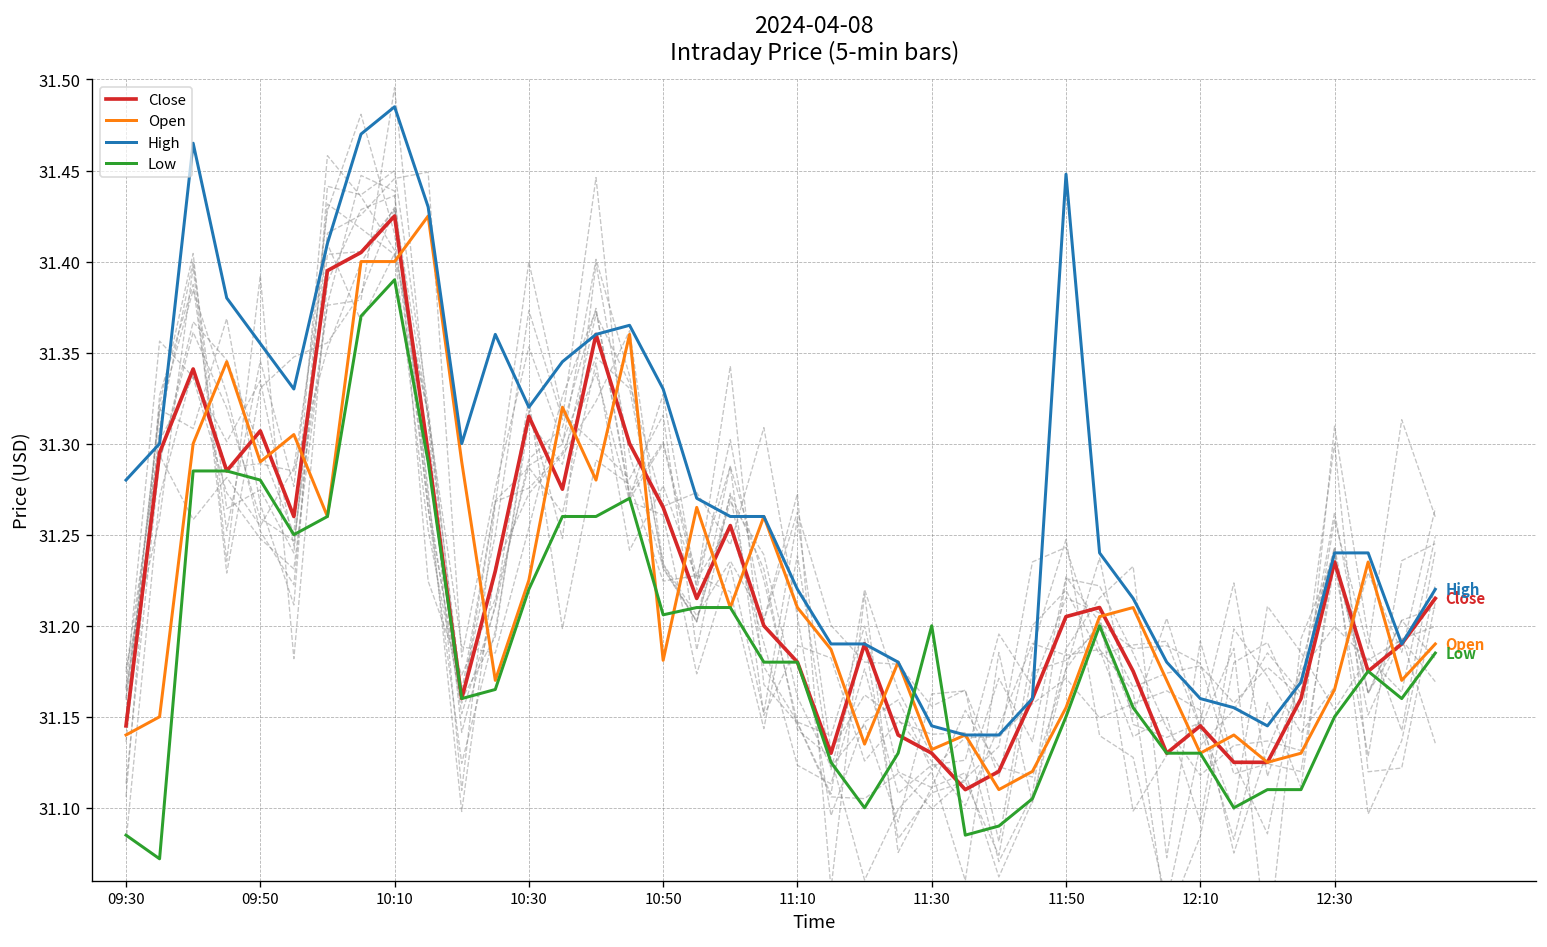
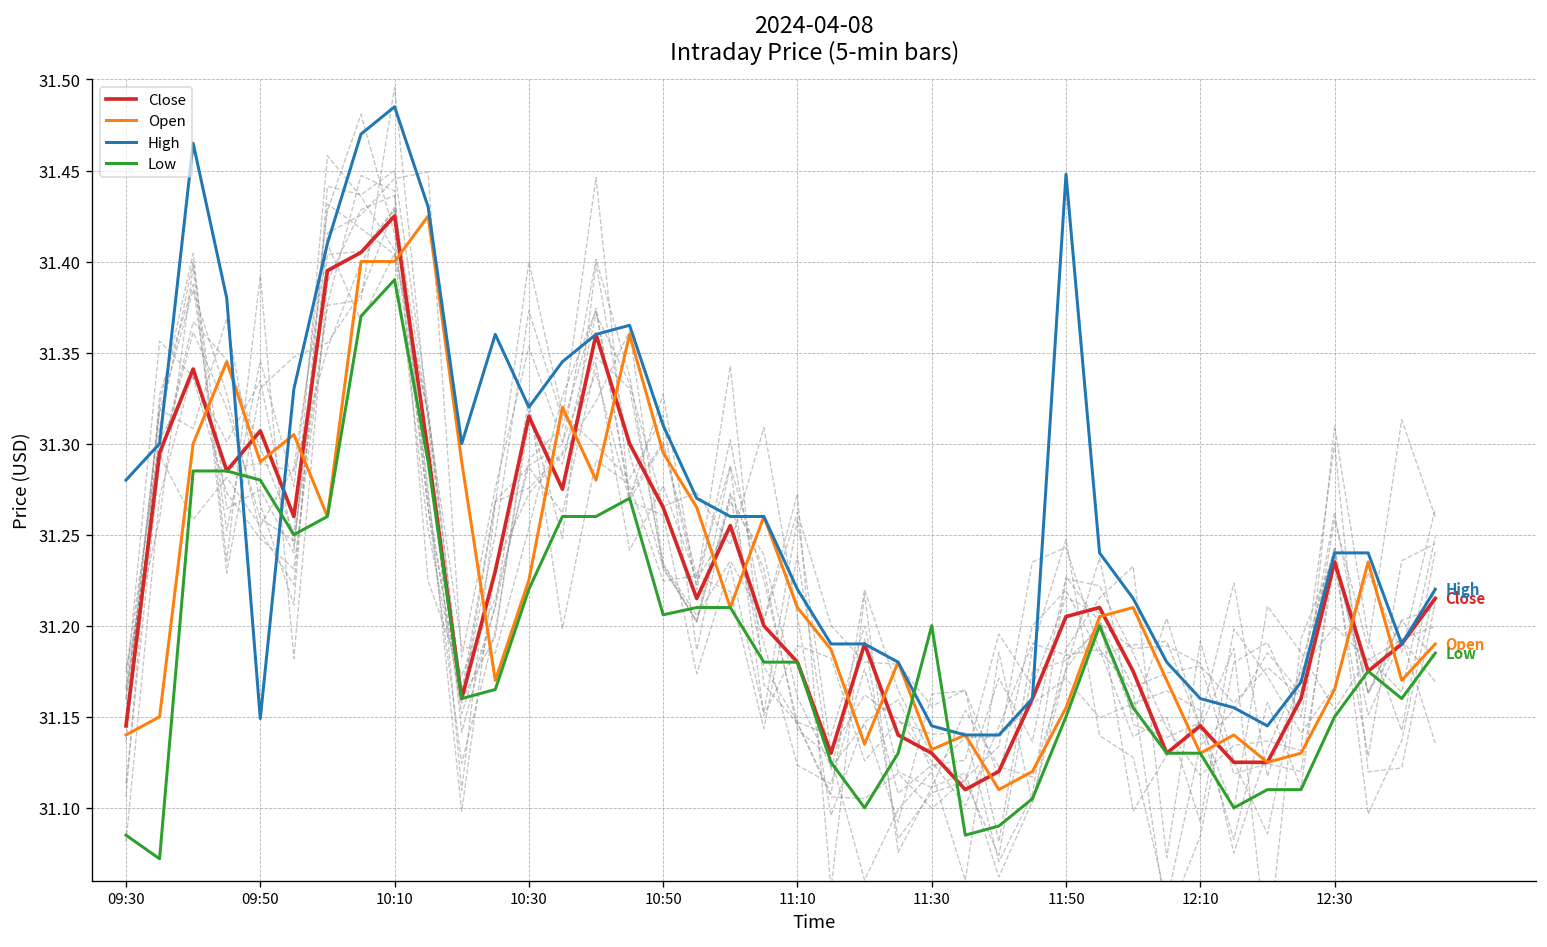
High, 09:50: 31.355 -> 31.149
Open, 10:50: 31.181 -> 31.295
High, 10:50: 31.33 -> 31.31
